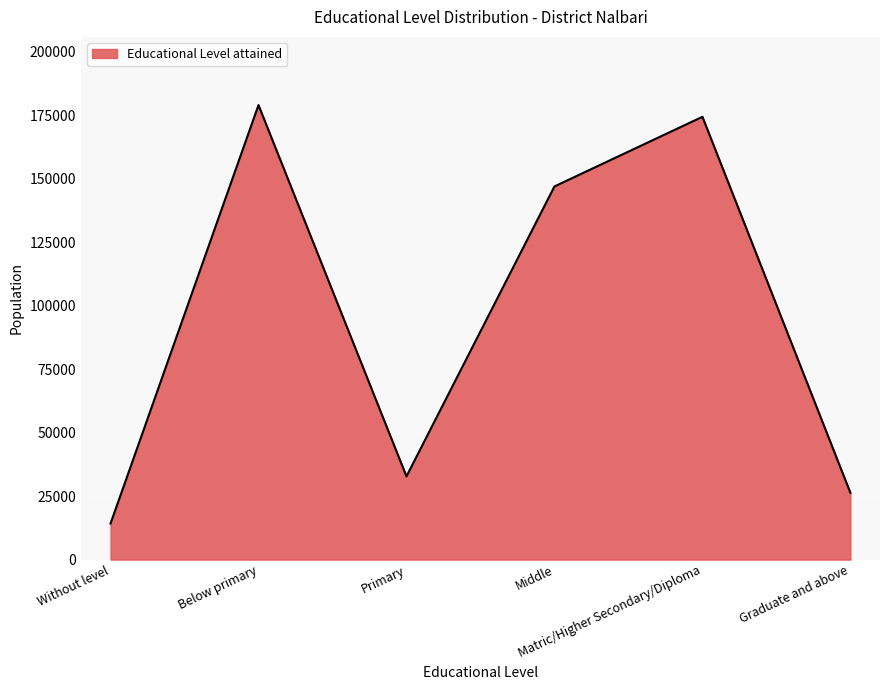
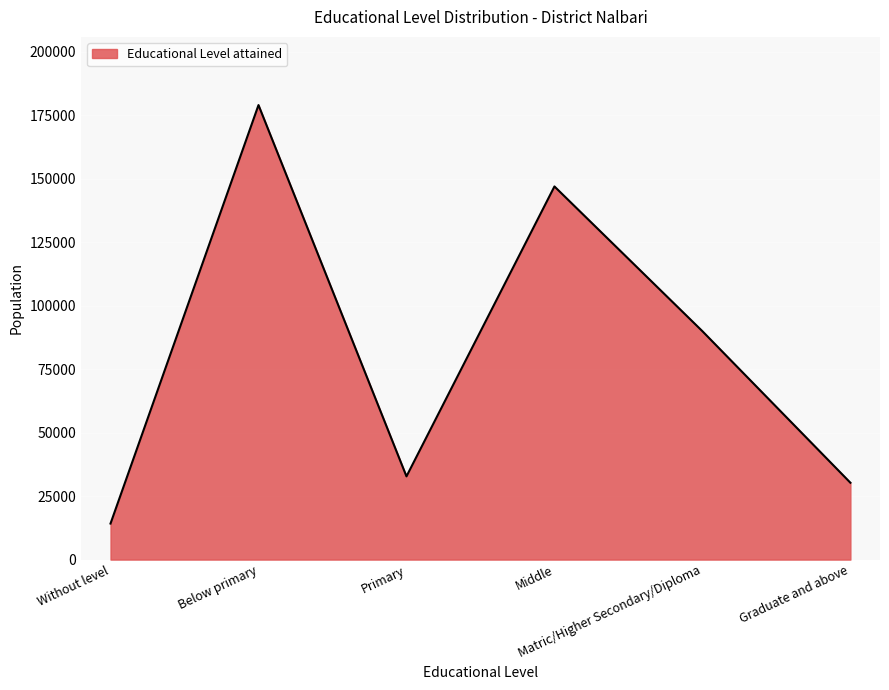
Matric/Higher Secondary/Diploma: 174000 -> 90000
Graduate and above: 26000 -> 30000
